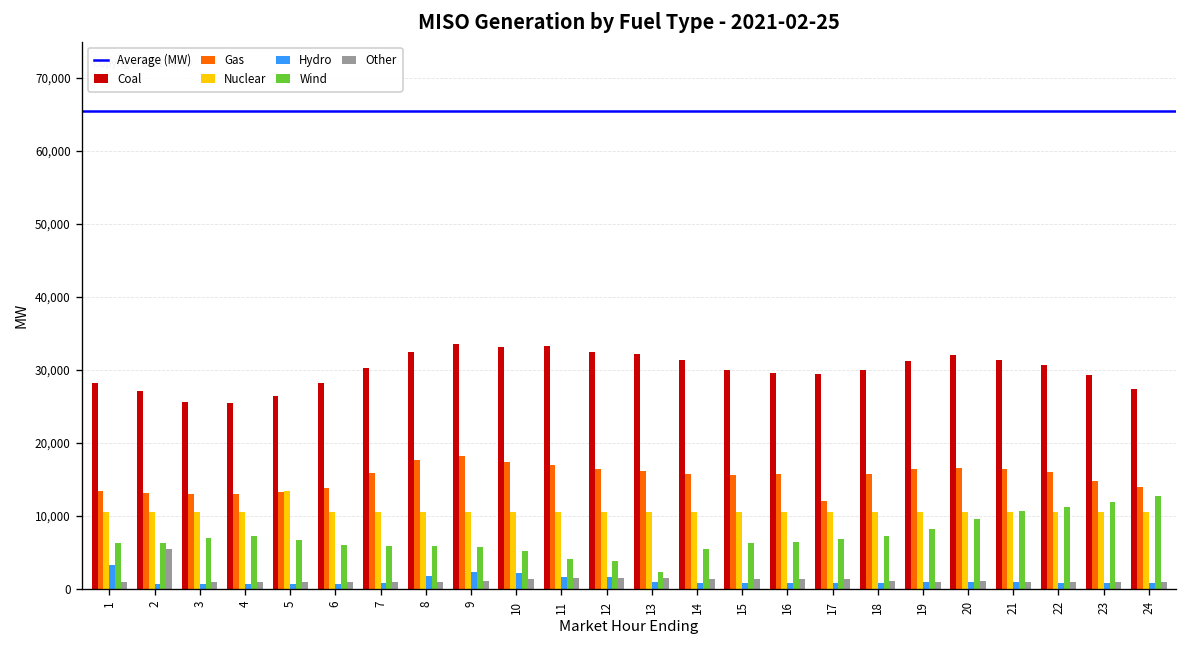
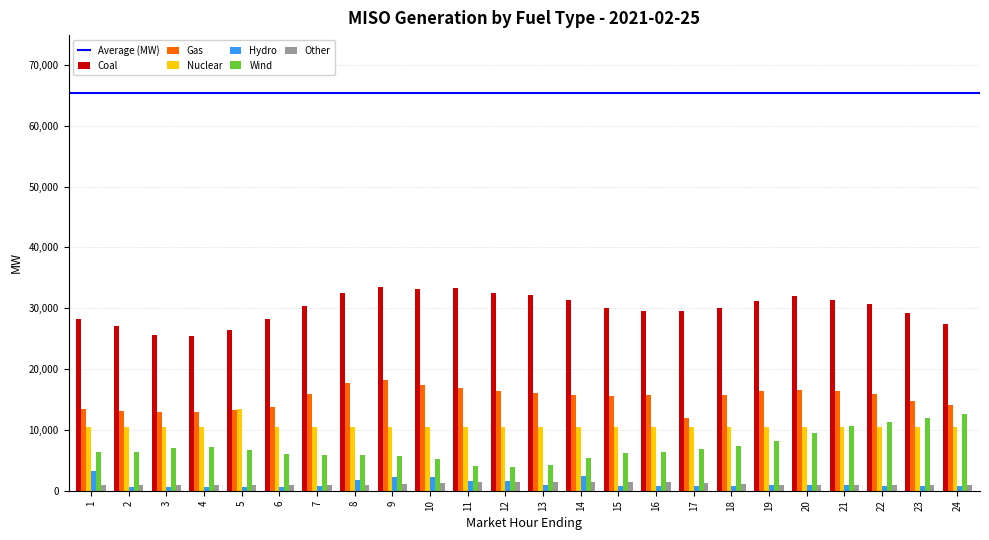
Other, 2: 5,000 -> 1,000
Wind, 13: 2,000 -> 4,000
Hydro, 14: 1,000 -> 2,000
